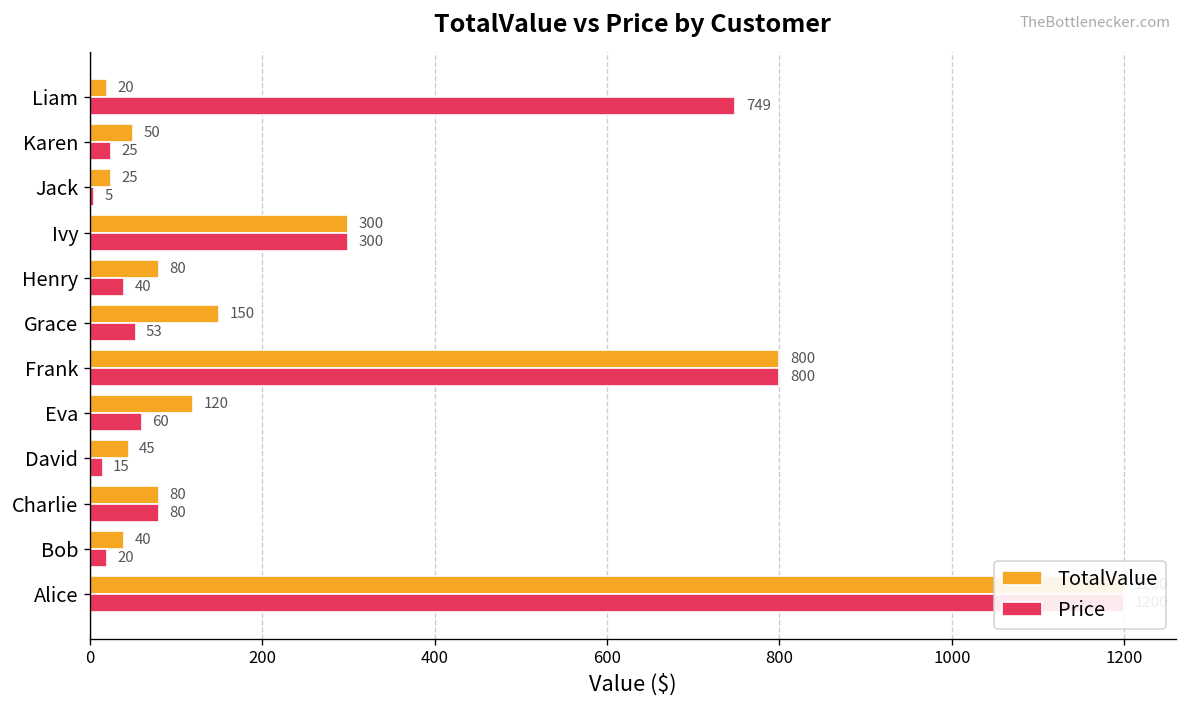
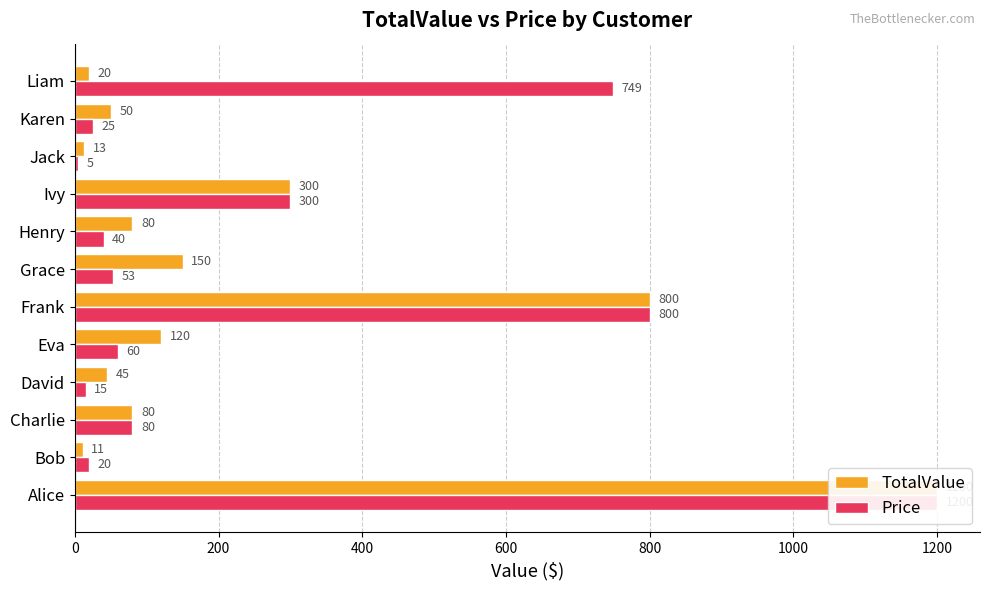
TotalValue, Jack: 25 -> 13
TotalValue, Bob: 40 -> 11
